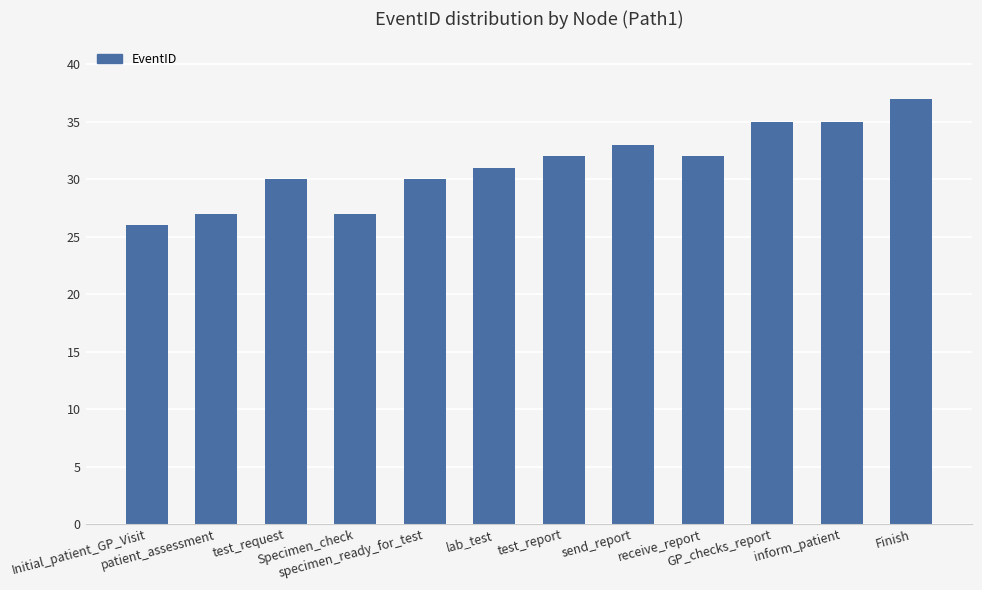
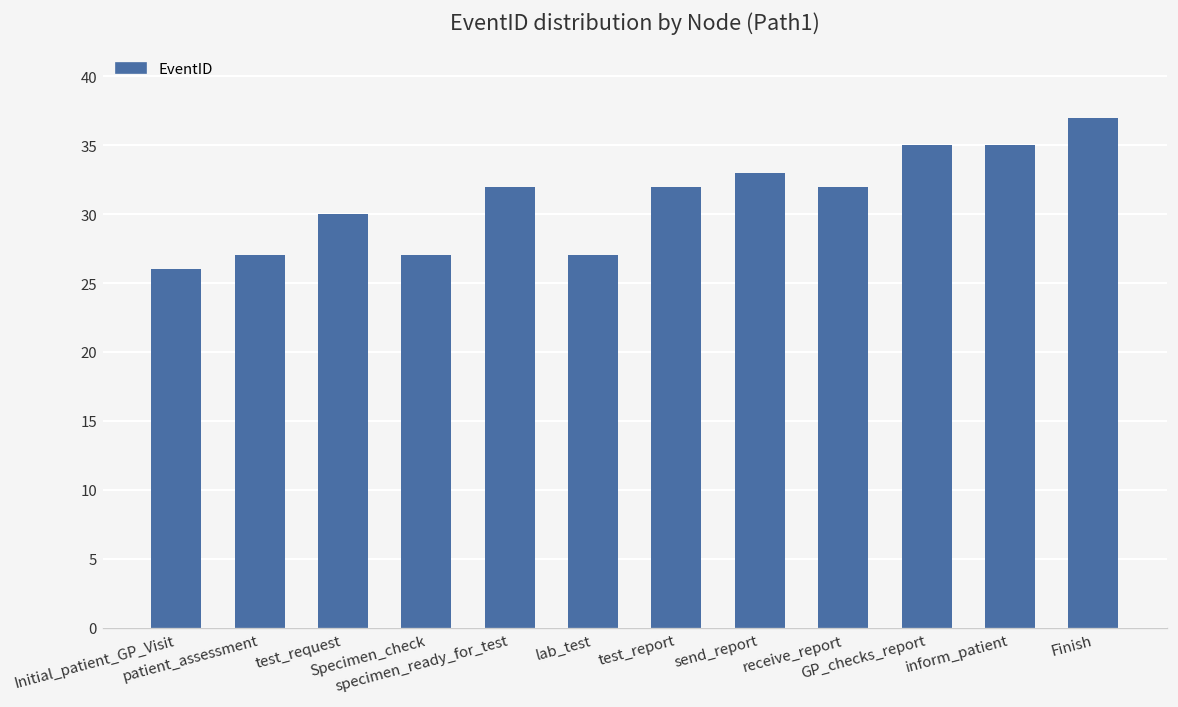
specimen_ready_for_test: 30 -> 32
lab_test: 31 -> 27
